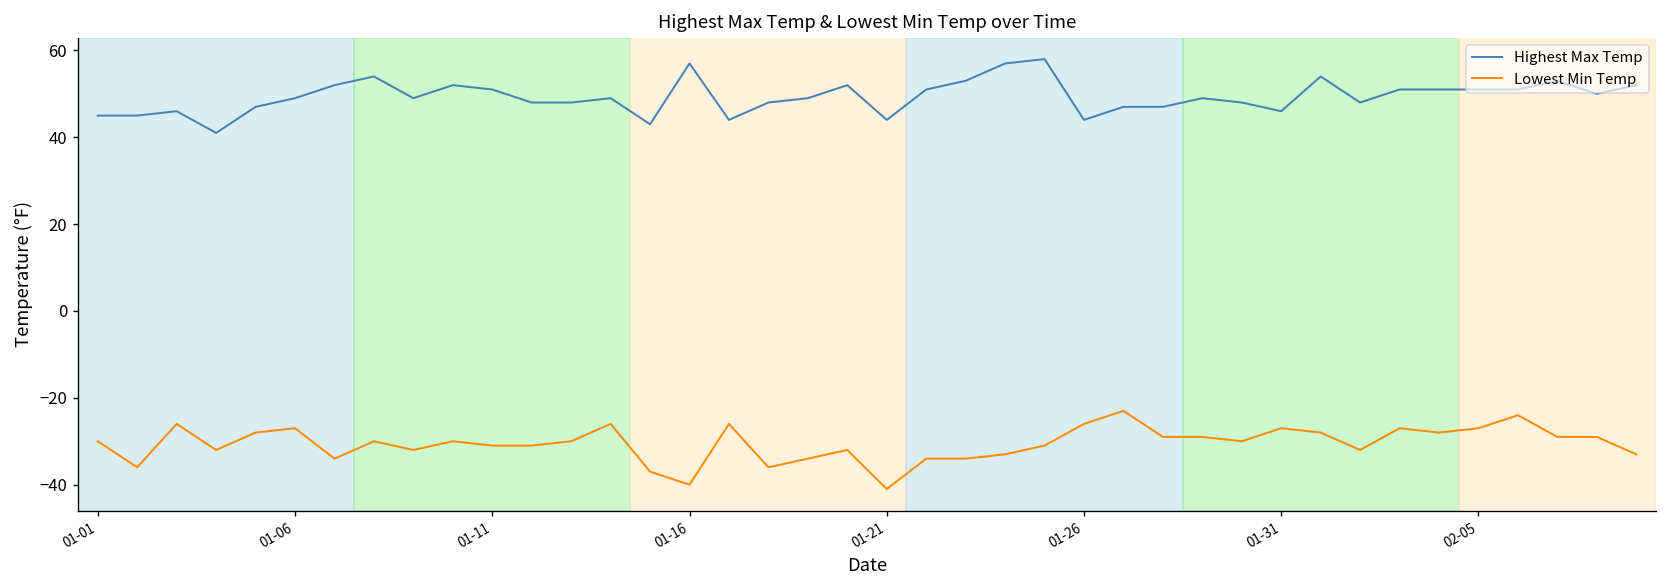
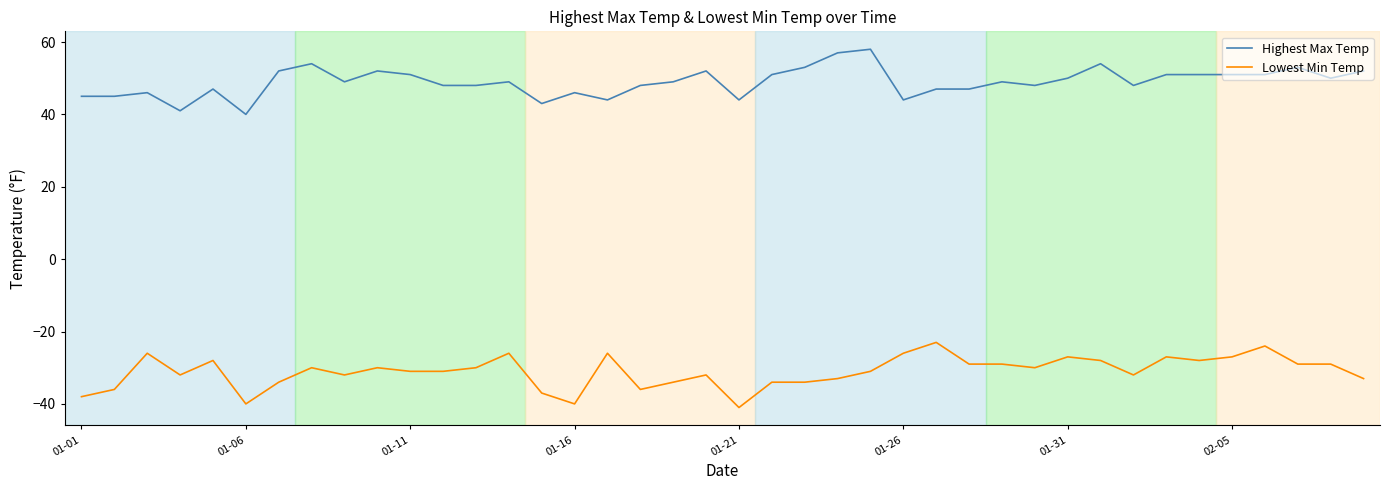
Lowest Min Temp, 01-01: -30 -> -38
Highest Max Temp, 01-06: 49 -> 40
Lowest Min Temp, 01-06: -27 -> -40
Highest Max Temp, 01-16: 57 -> 46
Highest Max Temp, 01-31: 46 -> 50
